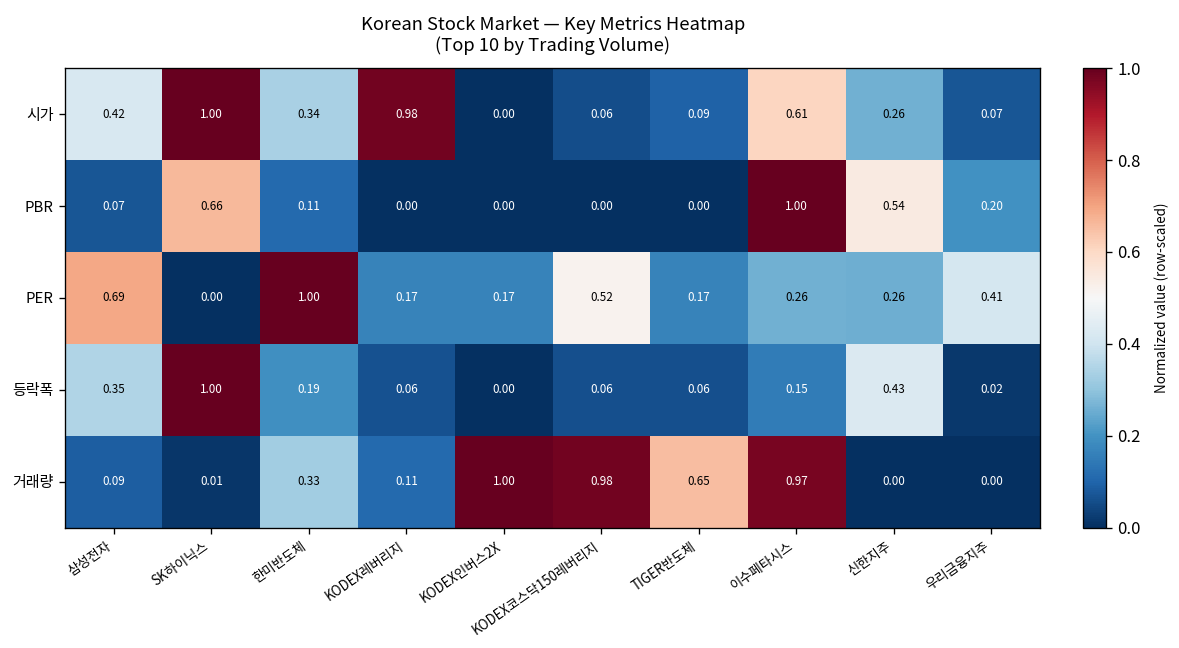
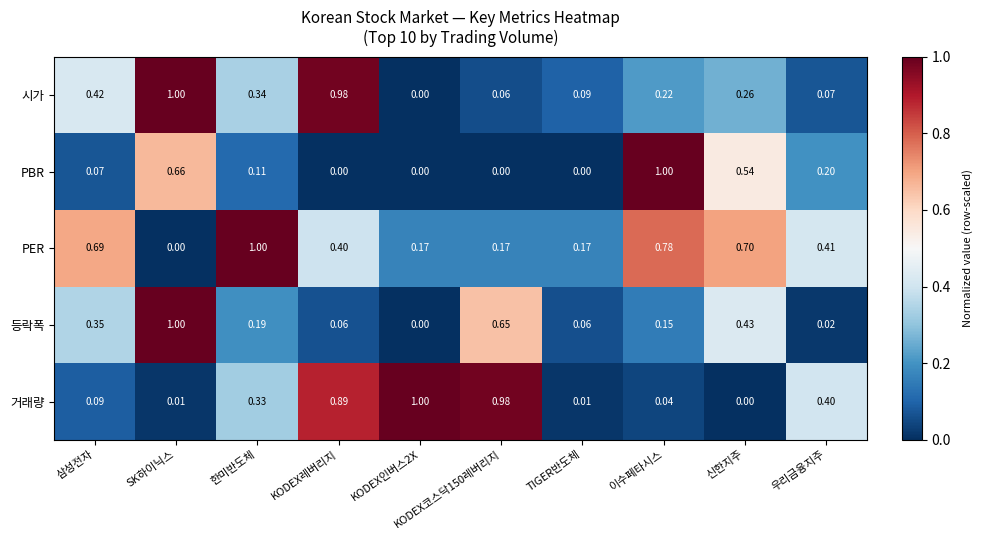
시가, 이수페타시스: 0.61 -> 0.22
PER, KODEX레버리지: 0.17 -> 0.40
PER, KODEX코스닥150레버리지: 0.52 -> 0.17
PER, 이수페타시스: 0.26 -> 0.78
PER, 신한지주: 0.26 -> 0.70
등락폭, KODEX코스닥150레버리지: 0.06 -> 0.65
거래량, KODEX레버리지: 0.11 -> 0.89
거래량, TIGER반도체: 0.65 -> 0.01
거래량, 이수페타시스: 0.97 -> 0.04
거래량, 우리금융지주: 0.00 -> 0.40
